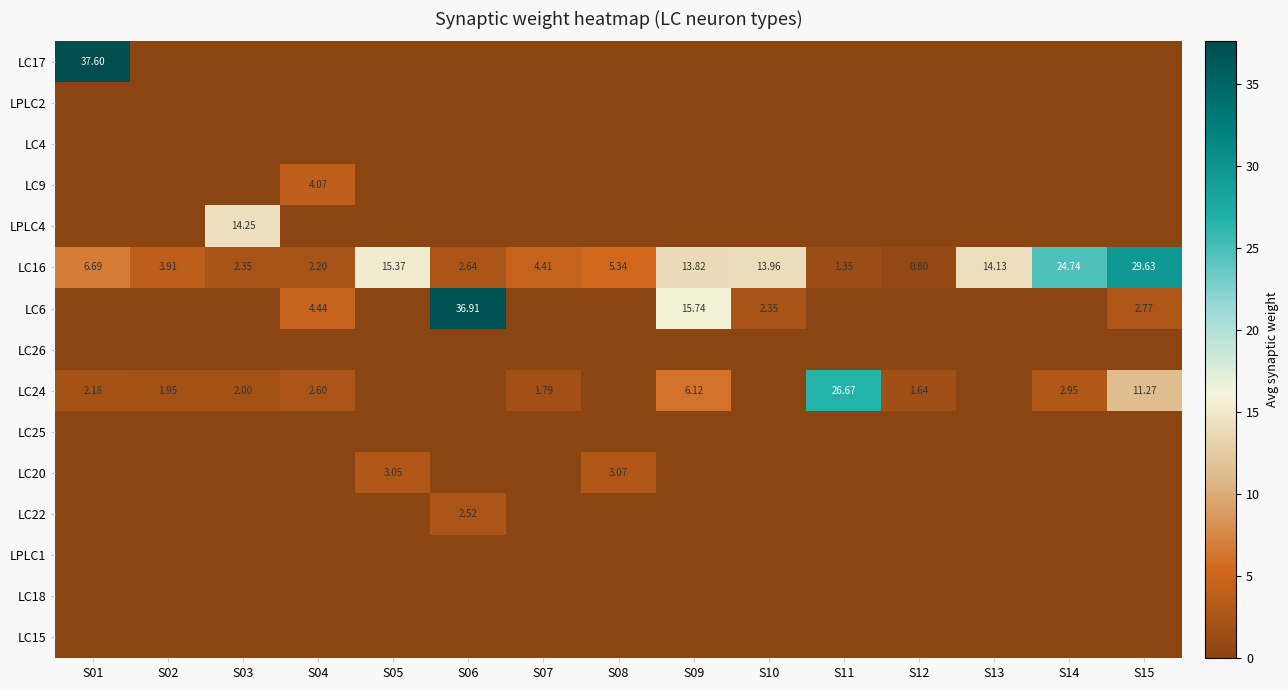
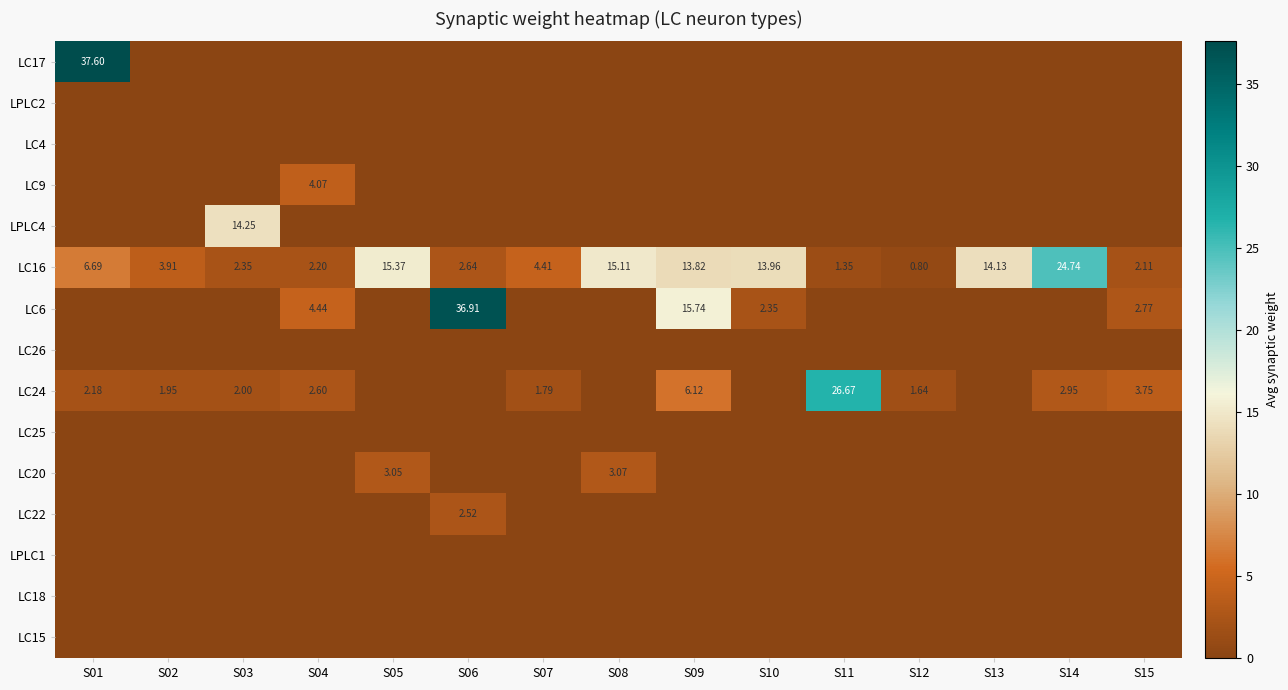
LC16, S08: 5.34 -> 15.11
LC16, S15: 29.63 -> 2.11
LC24, S15: 11.27 -> 3.75
